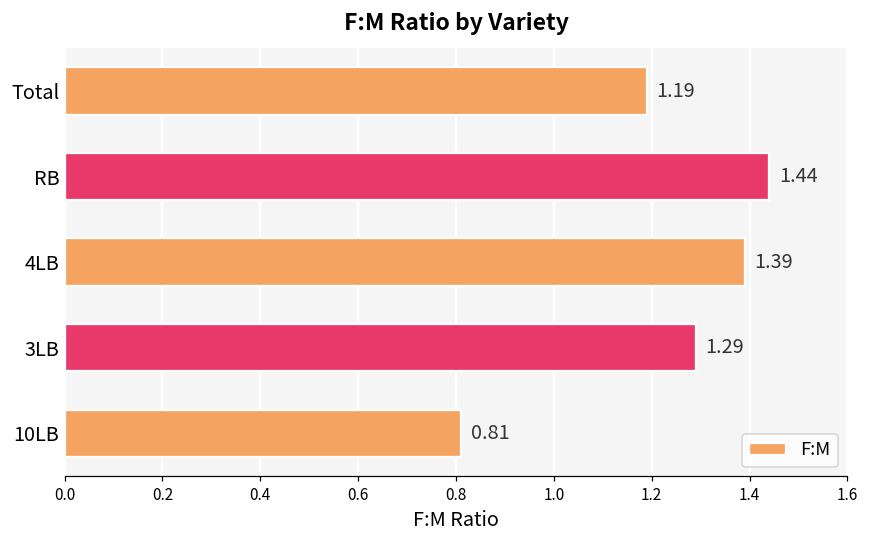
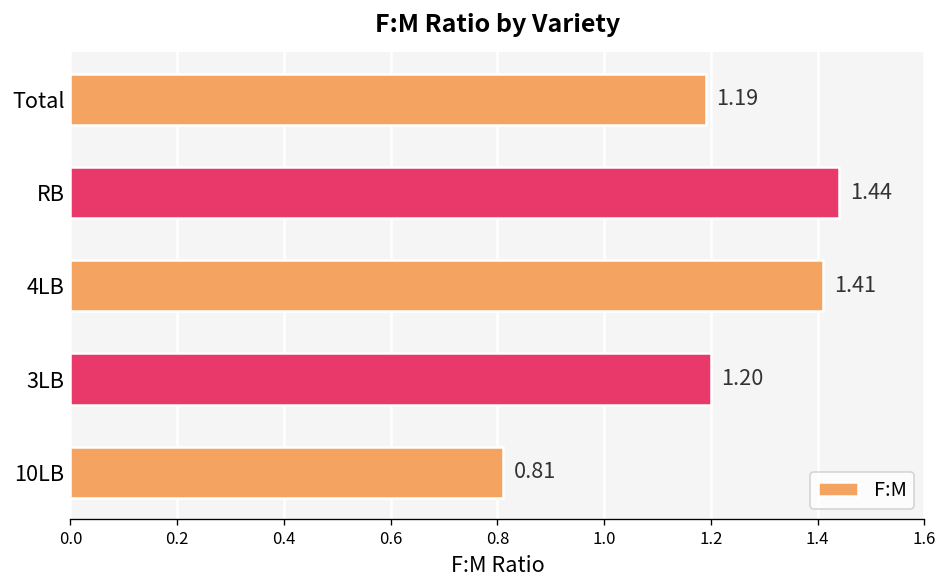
4LB: 1.39 -> 1.41
3LB: 1.29 -> 1.20
